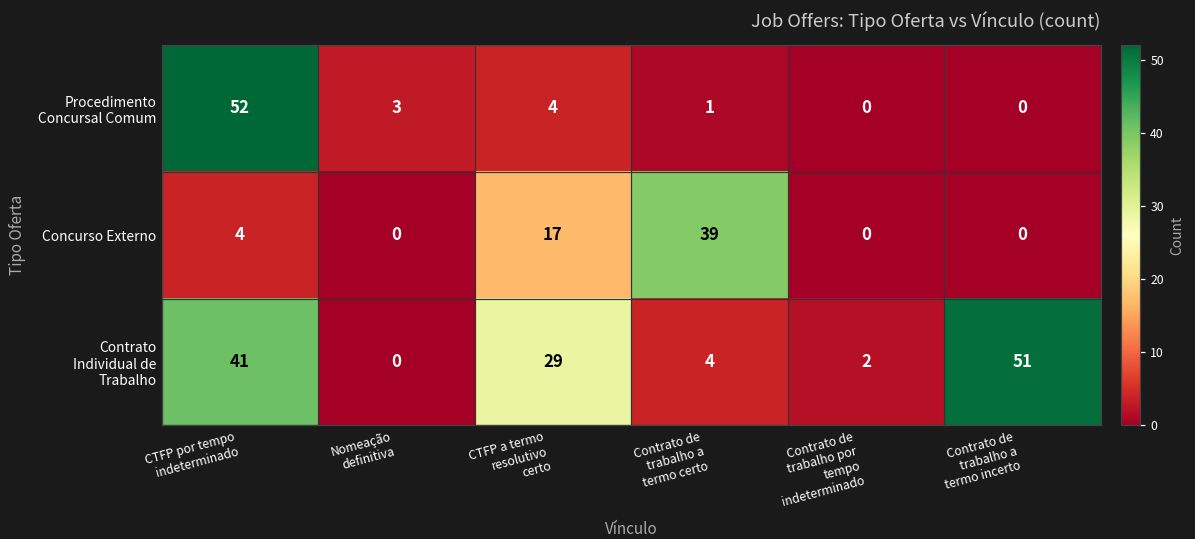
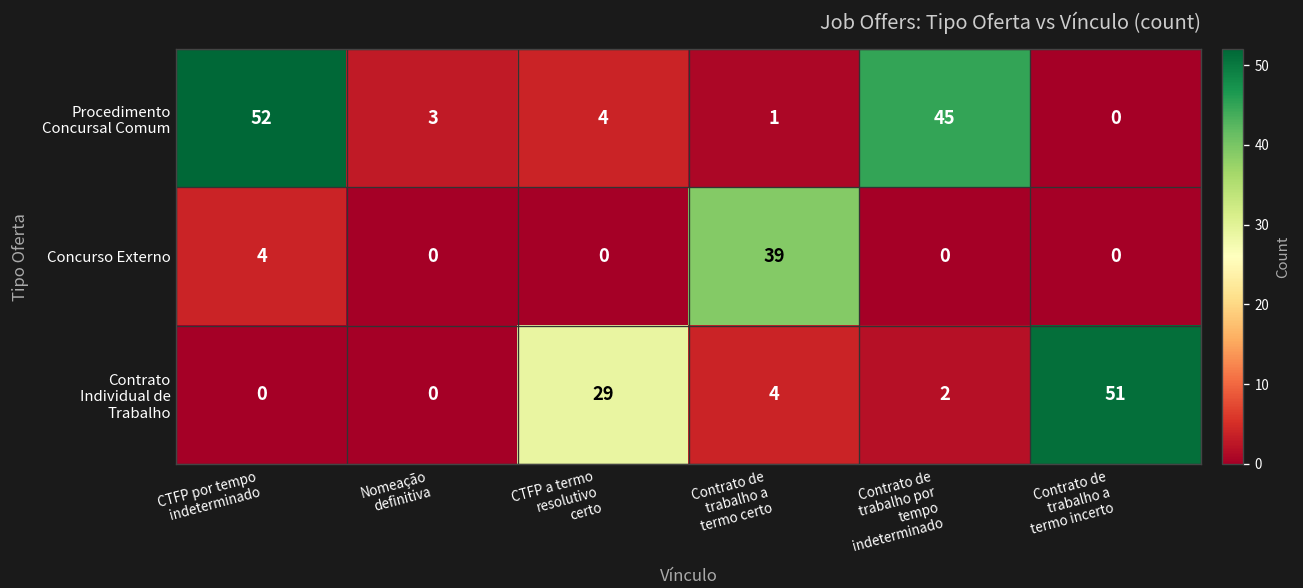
Procedimento Concursal Comum, Contrato de trabalho por tempo indeterminado: 0 -> 45
Concurso Externo, CTFP a termo resolutivo certo: 17 -> 0
Contrato Individual de Trabalho, CTFP por tempo indeterminado: 41 -> 0
